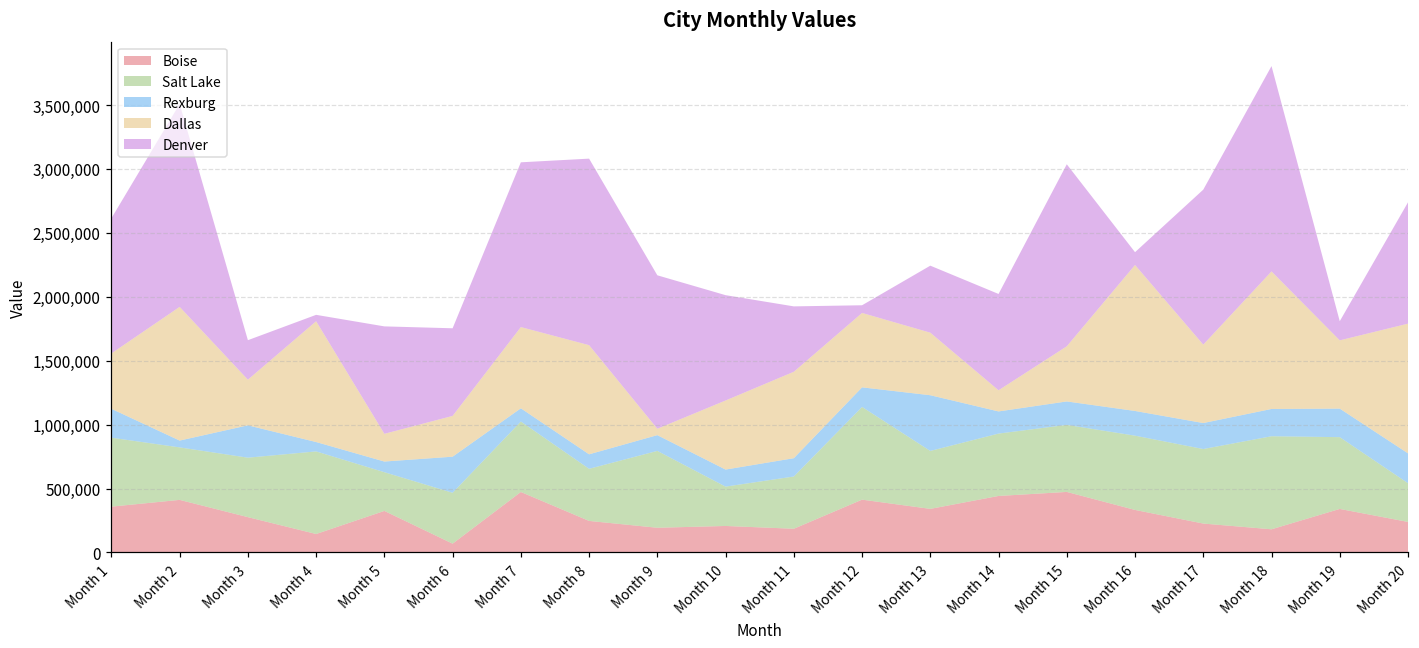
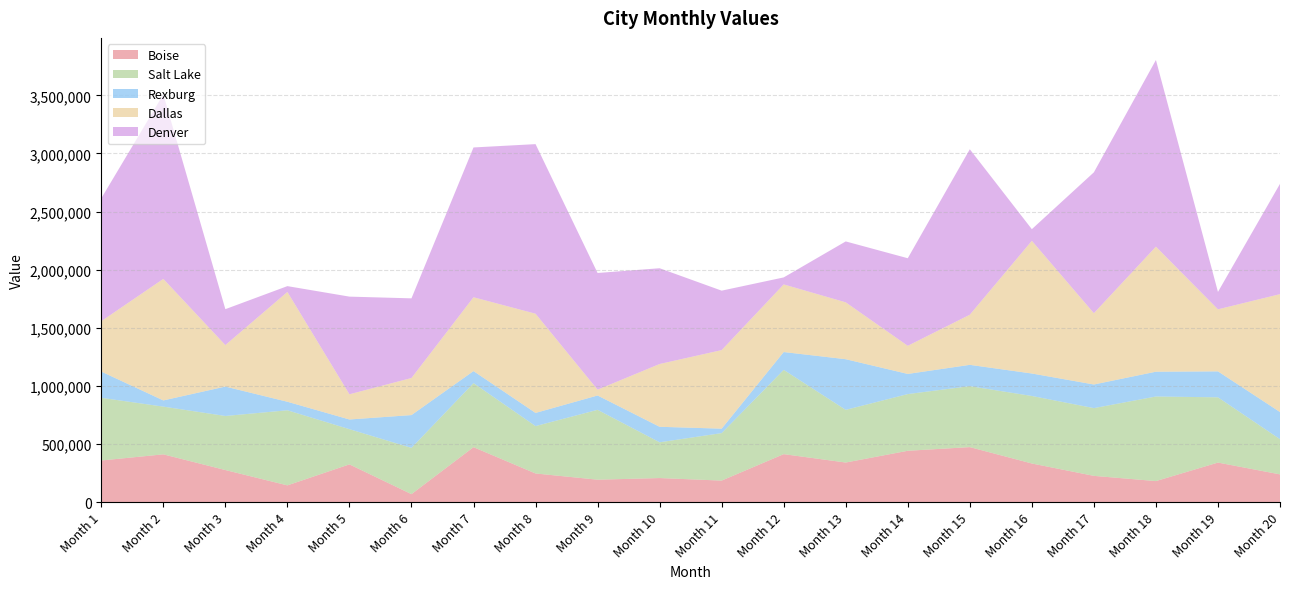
Denver, Month 9: 1,200,000 -> 1,000,000
Rexburg, Month 11: 140,000 -> 40,000
Dallas, Month 14: 170,000 -> 240,000
